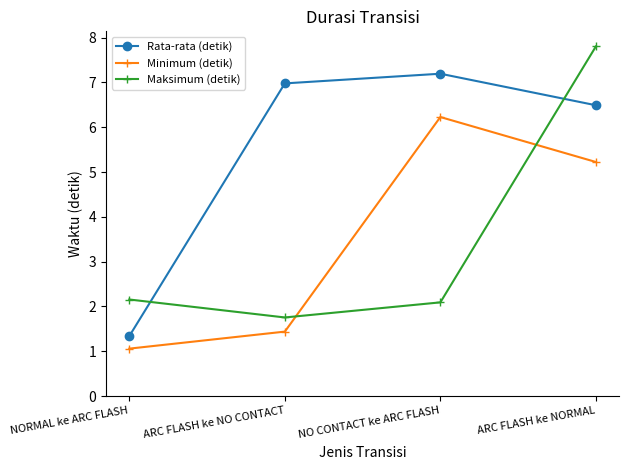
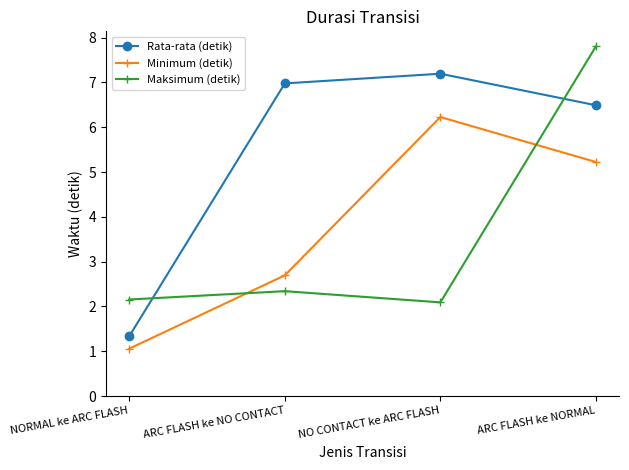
Minimum (detik), ARC FLASH ke NO CONTACT: 1.4 -> 2.7
Maksimum (detik), ARC FLASH ke NO CONTACT: 1.8 -> 2.3
